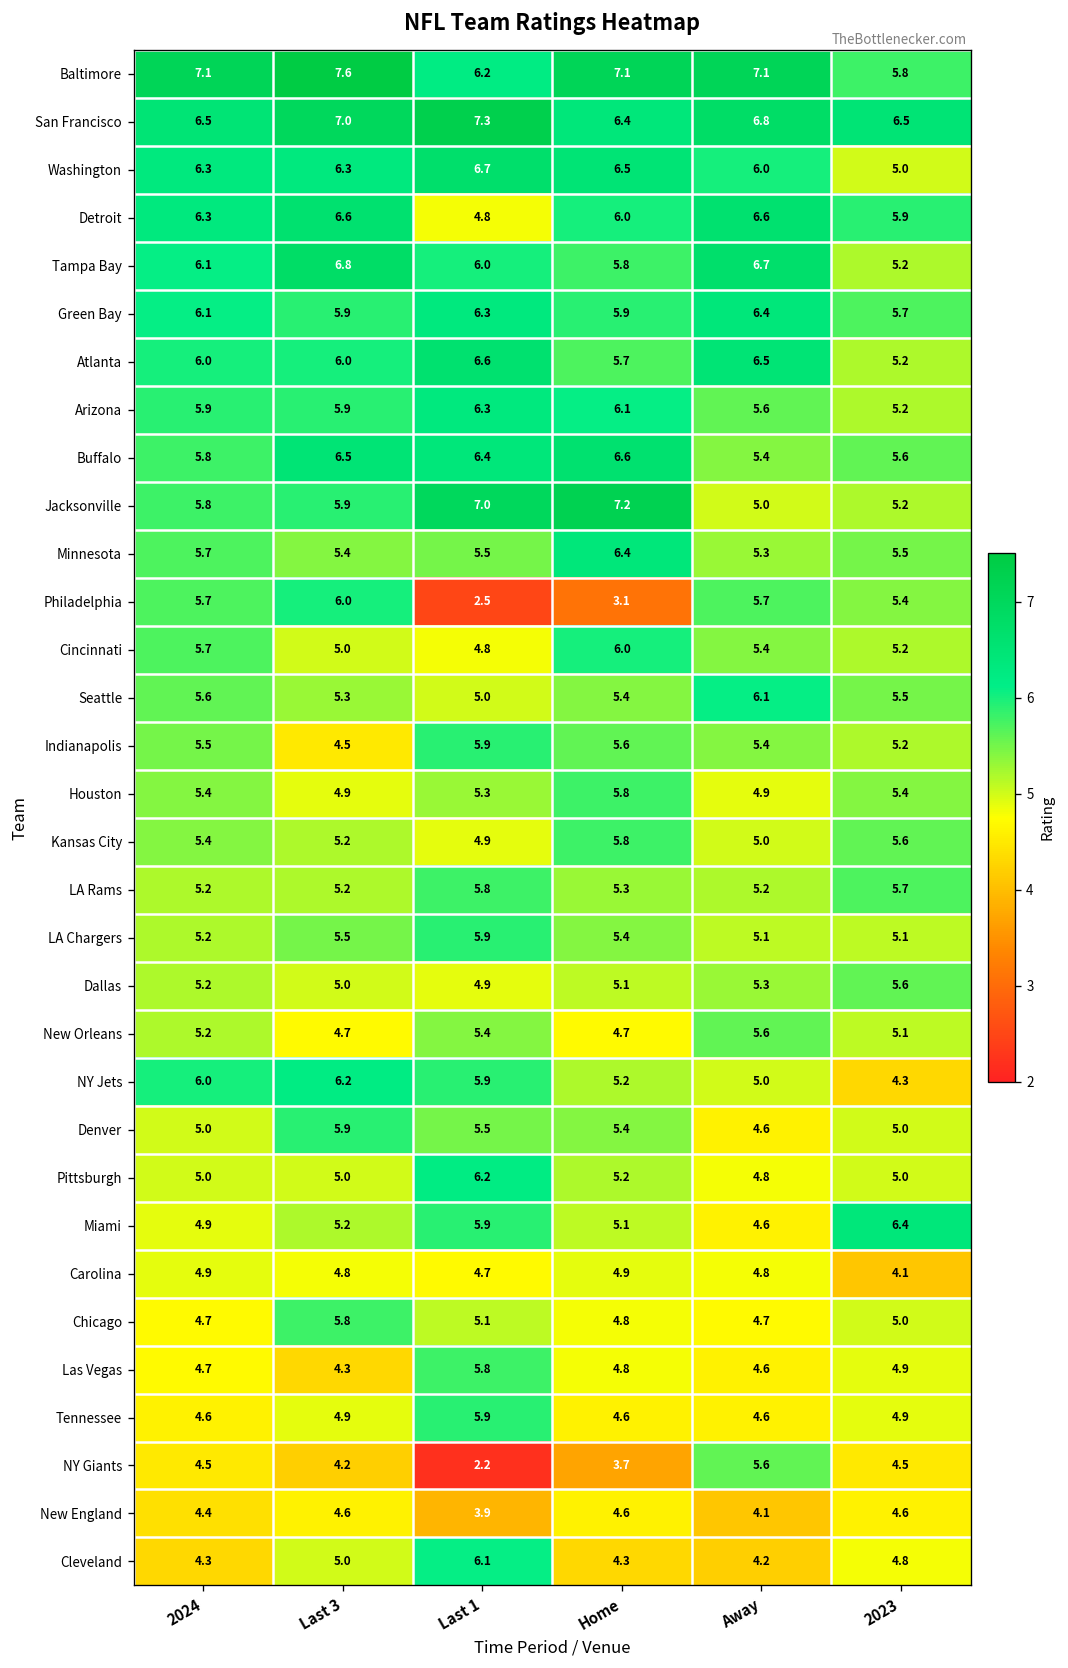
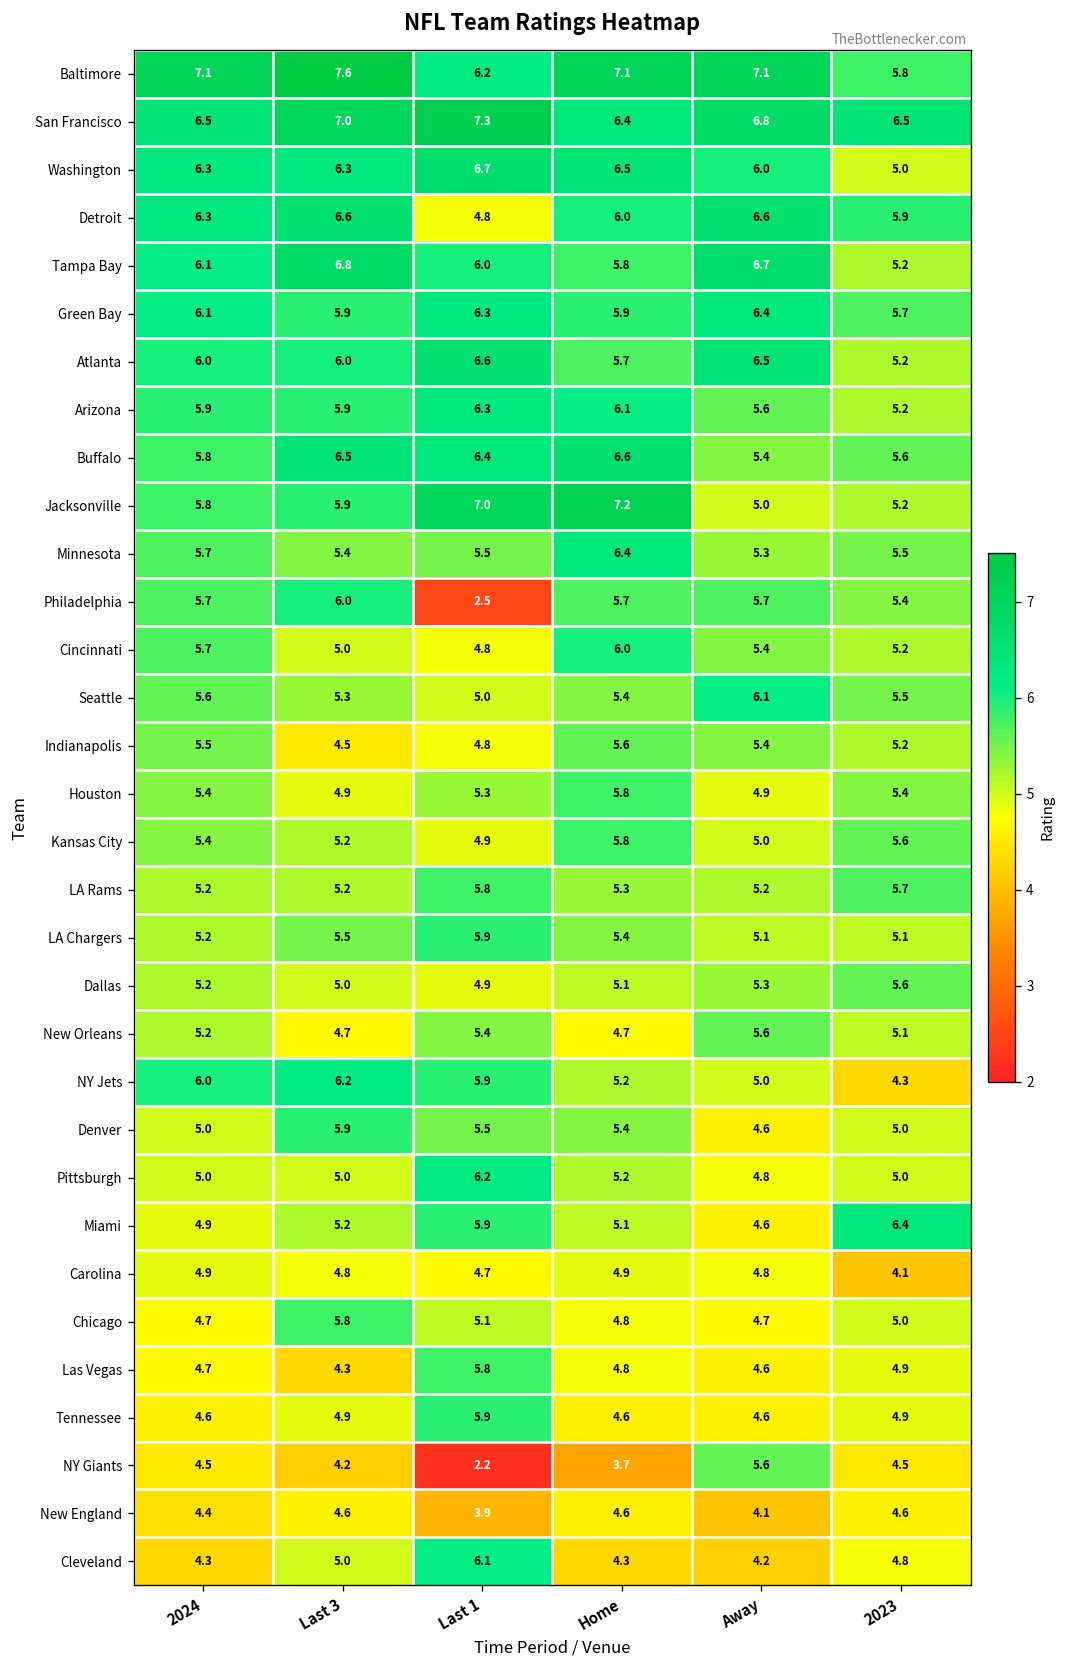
Philadelphia, Home: 3.1 -> 5.7
Indianapolis, Last 1: 5.9 -> 4.8
